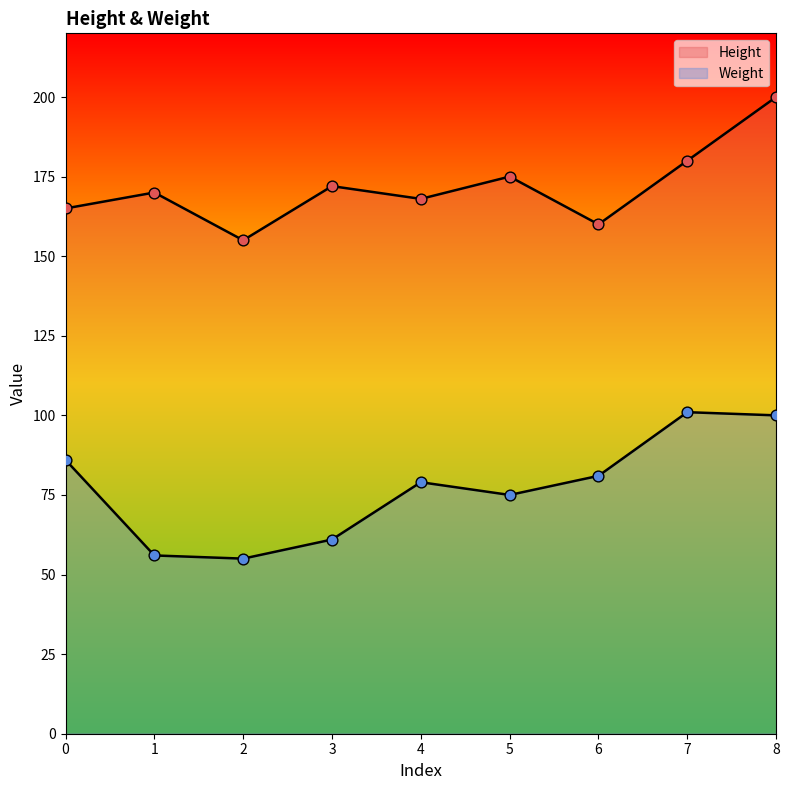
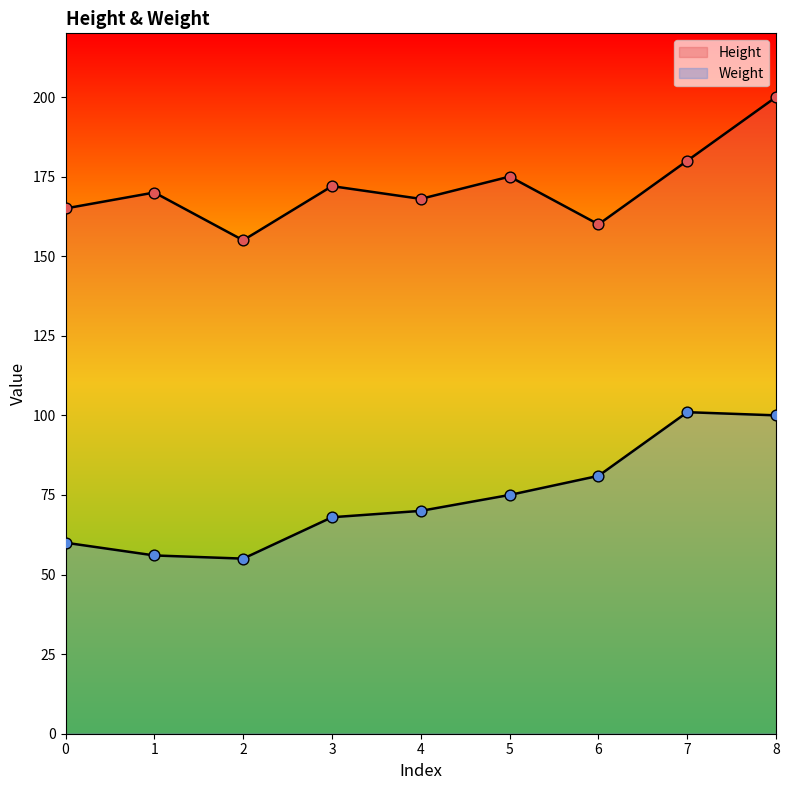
Weight, 0: 86 -> 60
Weight, 3: 61 -> 68
Weight, 4: 79 -> 70
